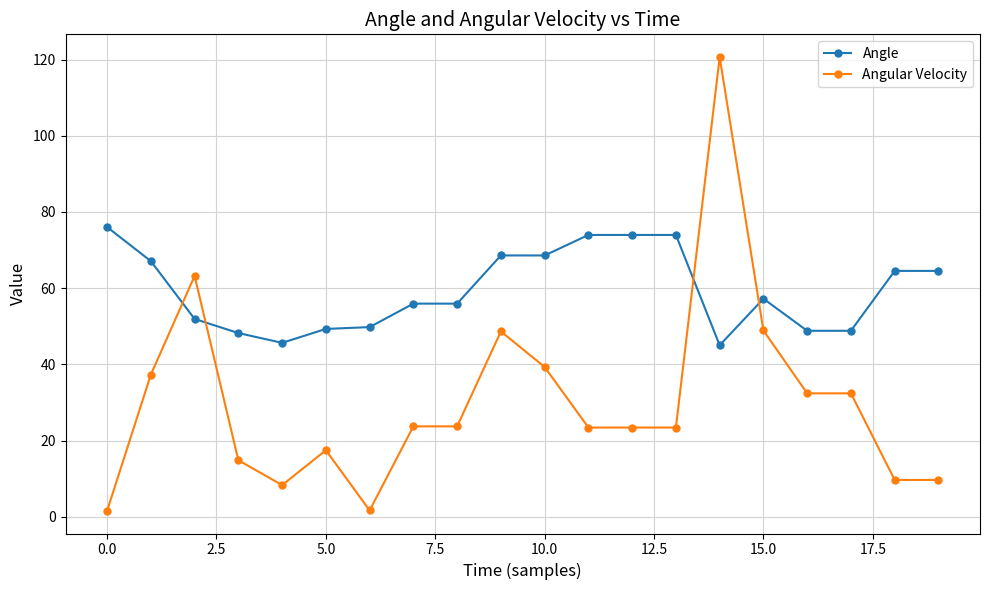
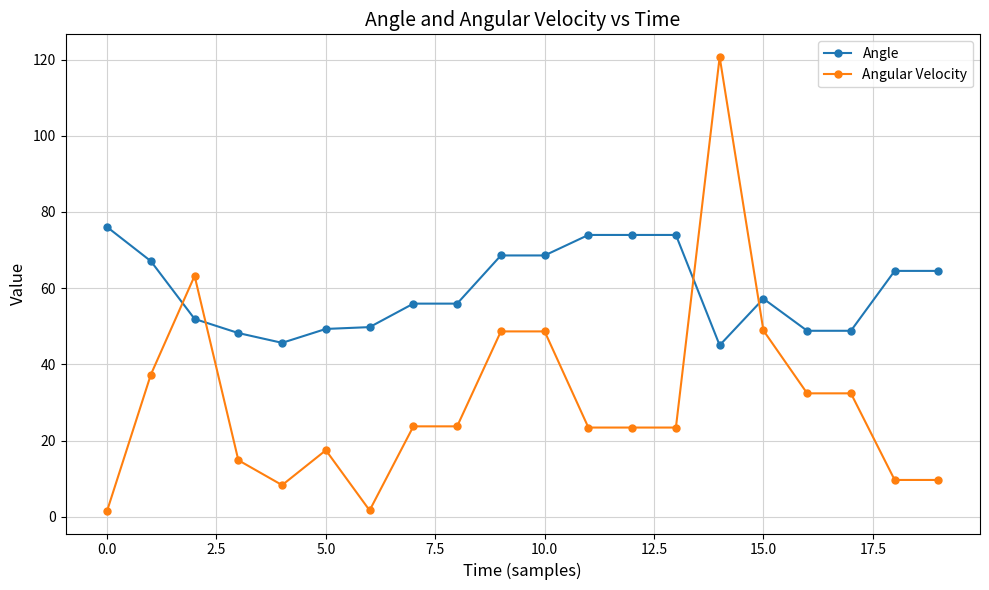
Angular Velocity, 10.0: 39 -> 49
